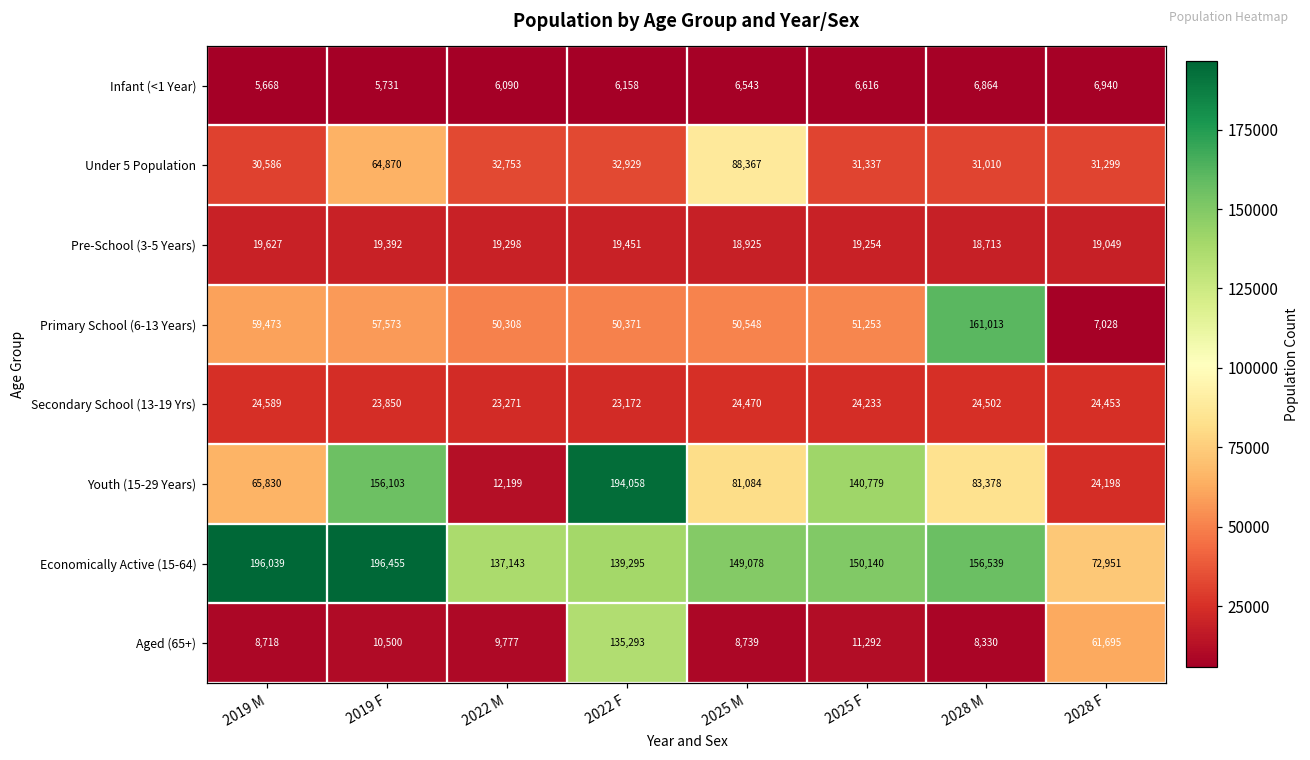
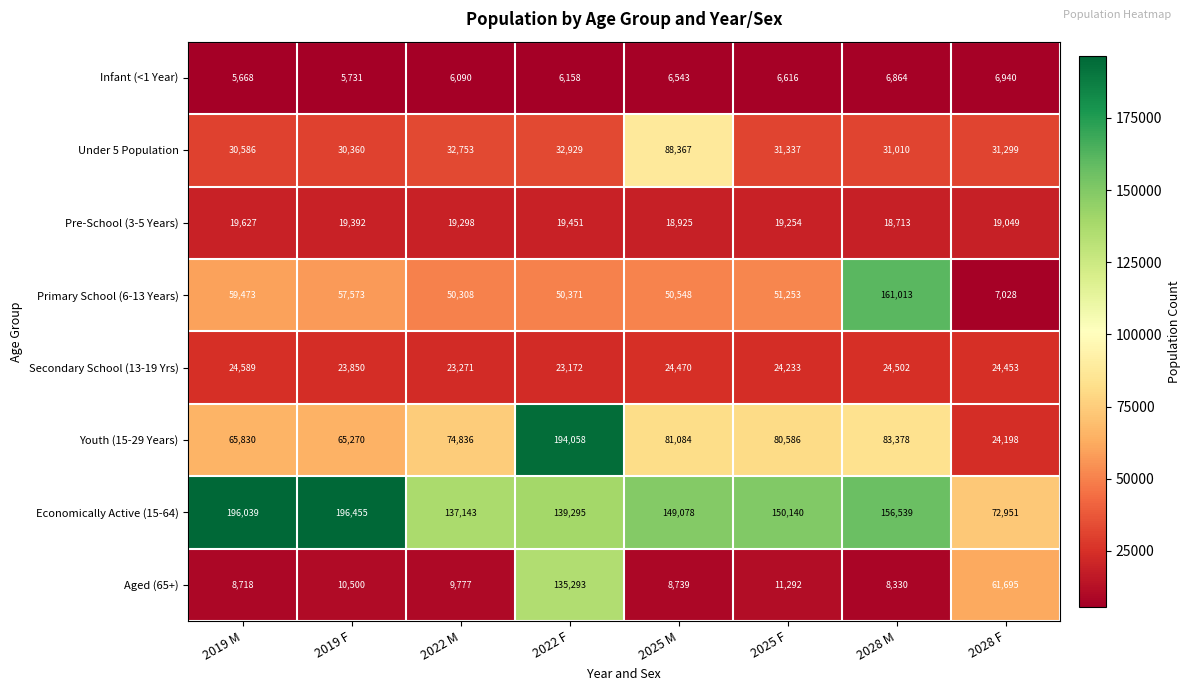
Under 5 Population, 2019 F: 64,870 -> 30,360
Youth (15-29 Years), 2019 F: 156,103 -> 65,270
Youth (15-29 Years), 2022 M: 12,199 -> 74,836
Youth (15-29 Years), 2025 F: 140,779 -> 80,586
